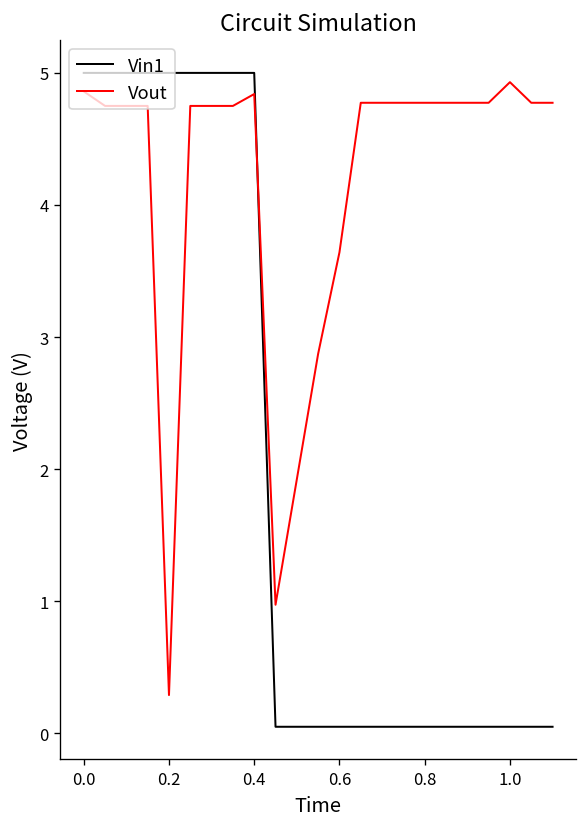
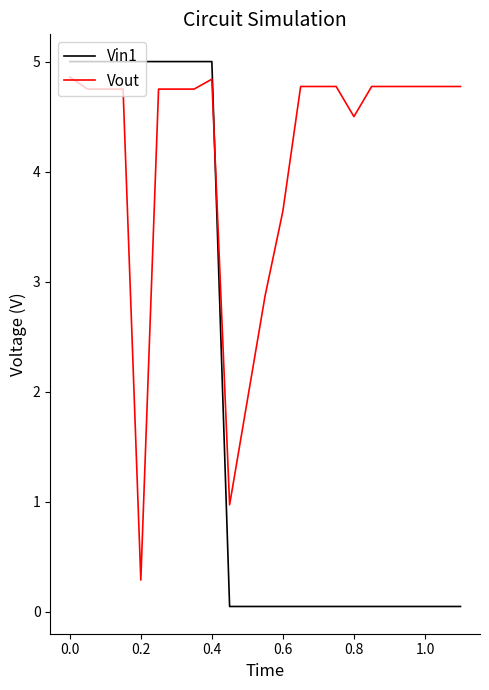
Vout, 0.8: 4.77 -> 4.50
Vout, 1.0: 4.93 -> 4.77
